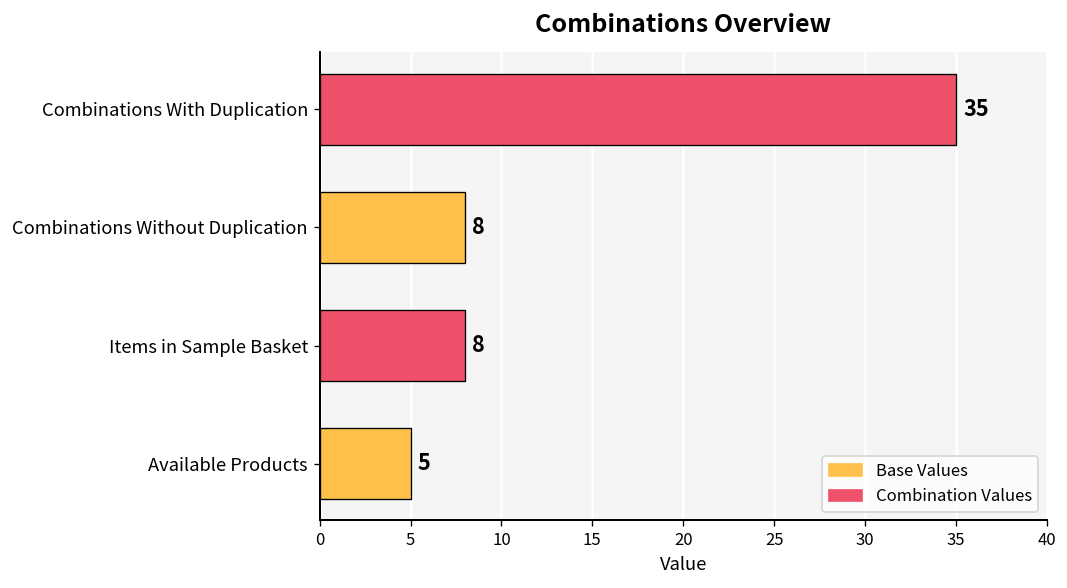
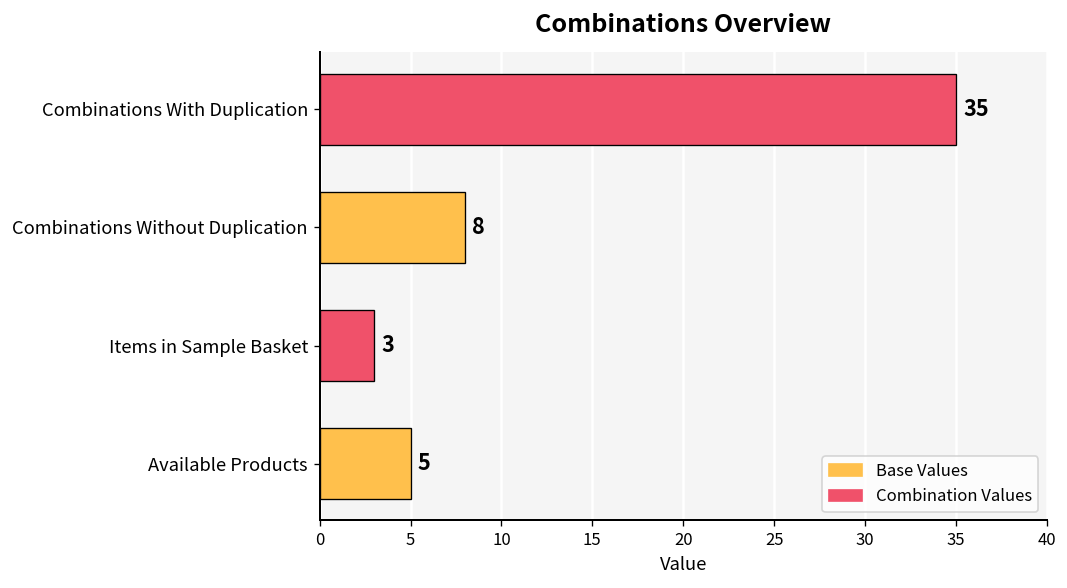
Items in Sample Basket: 8 -> 3
